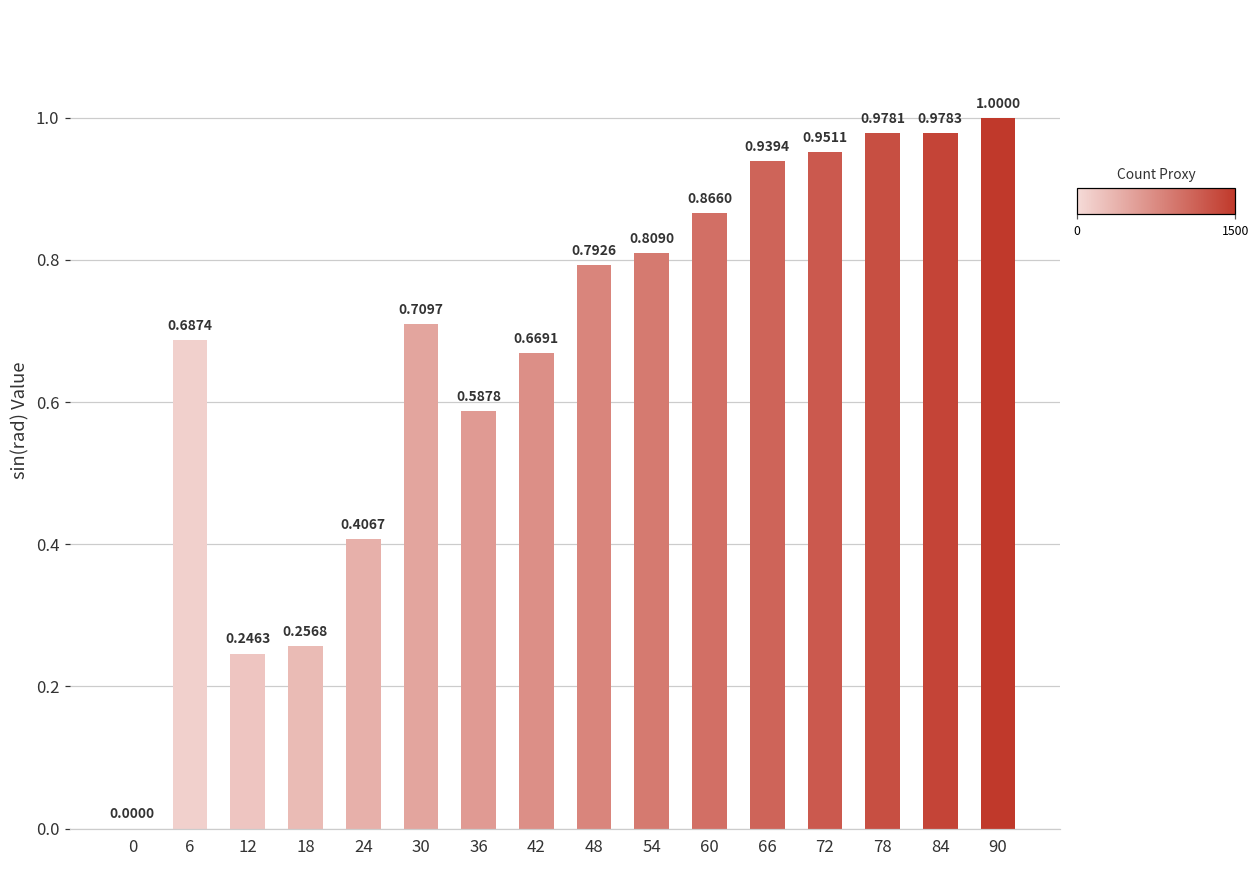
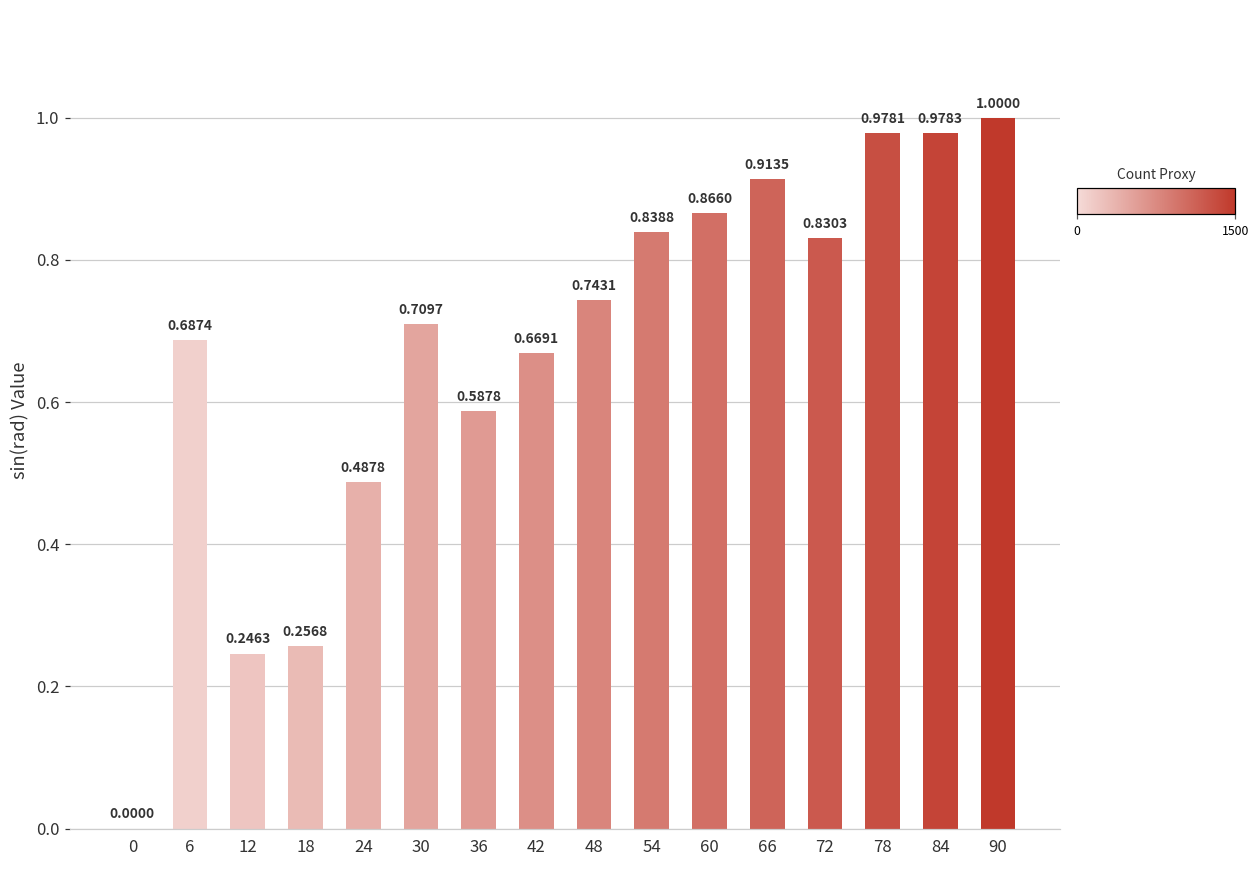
24: 0.4067 -> 0.4878
48: 0.7926 -> 0.7431
54: 0.8090 -> 0.8388
66: 0.9394 -> 0.9135
72: 0.9511 -> 0.8303
